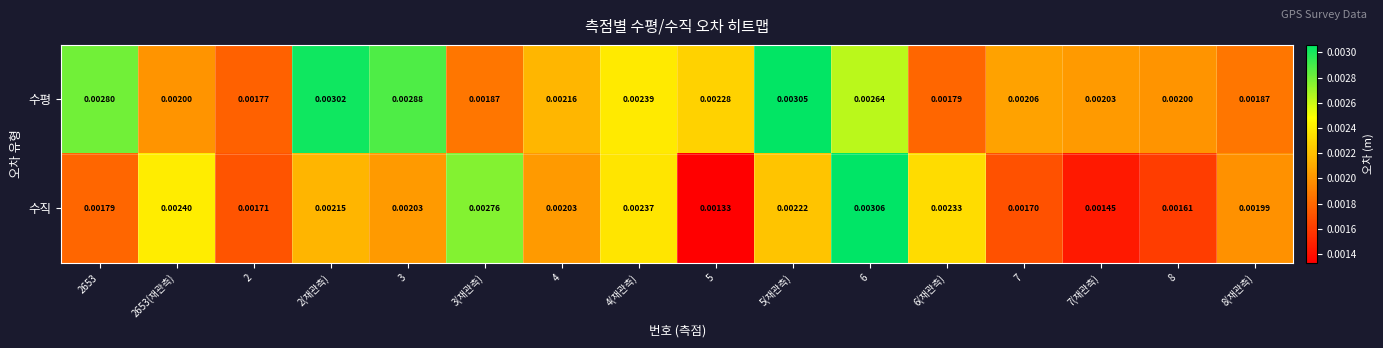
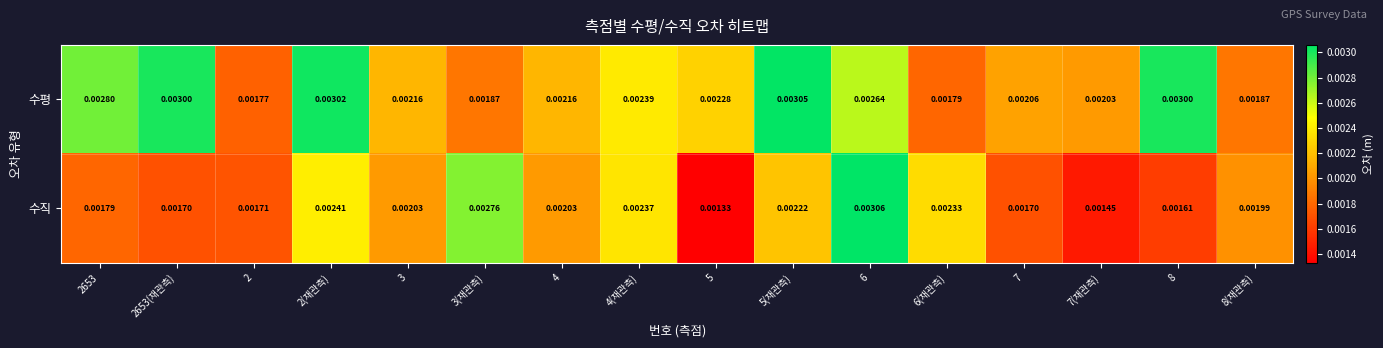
수평, 2653(재관측): 0.00200 -> 0.00300
수평, 3: 0.00288 -> 0.00216
수평, 8: 0.00200 -> 0.00300
수직, 2653(재관측): 0.00240 -> 0.00170
수직, 2(재관측): 0.00215 -> 0.00241
